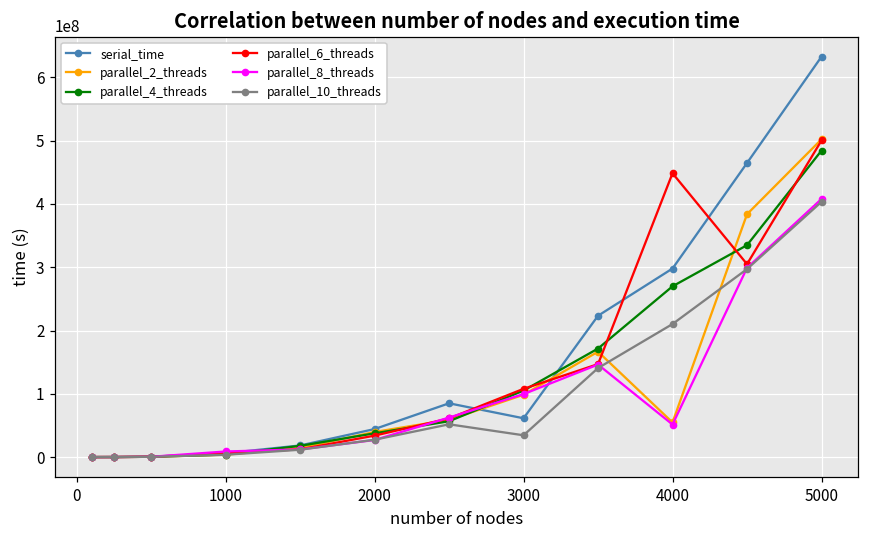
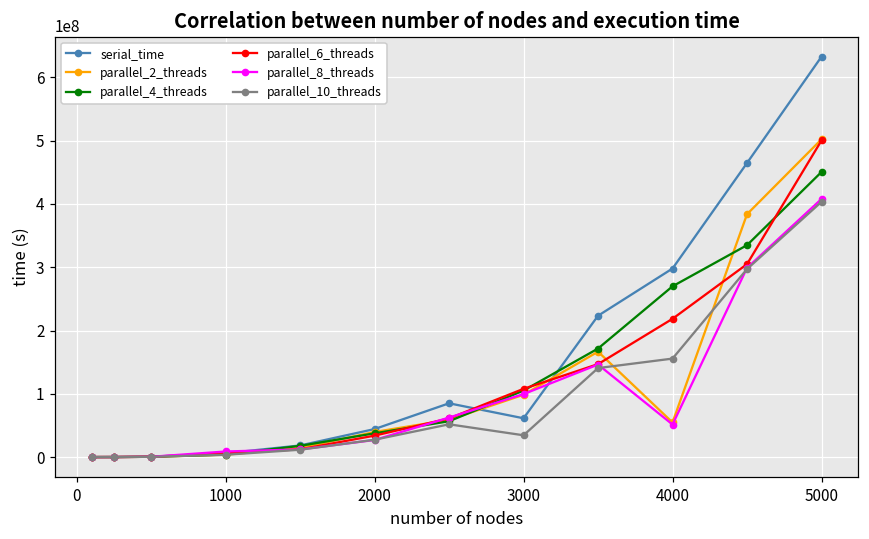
parallel_6_threads, 4000: 450000000 -> 220000000
parallel_10_threads, 4000: 210000000 -> 160000000
parallel_4_threads, 5000: 480000000 -> 450000000
